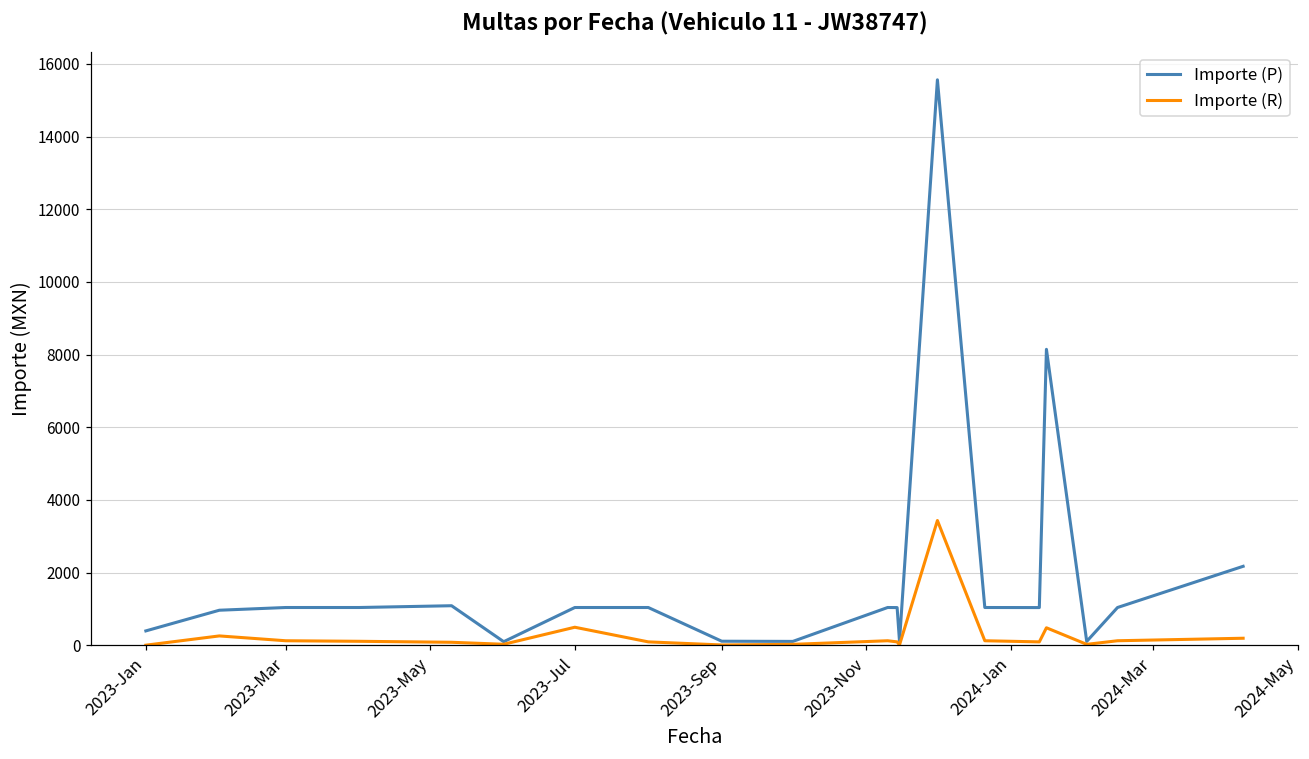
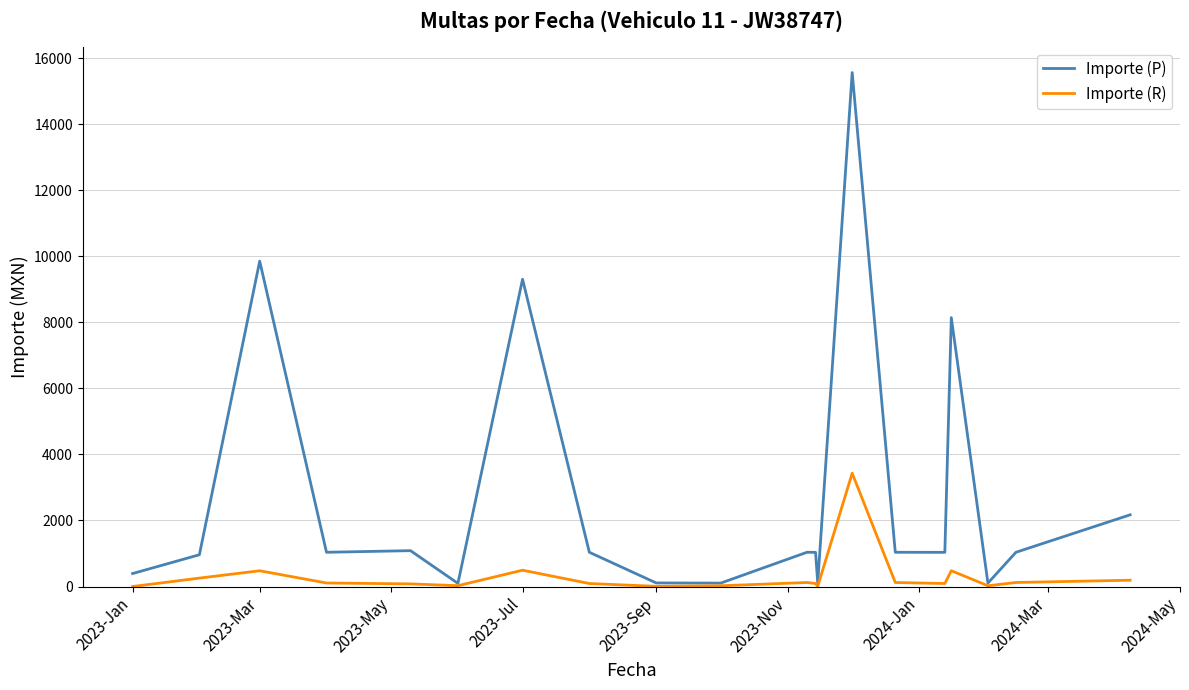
Importe (P), 2023-Mar: 1000 -> 9900
Importe (R), 2023-Mar: 100 -> 500
Importe (P), 2023-Jul: 1000 -> 9300
